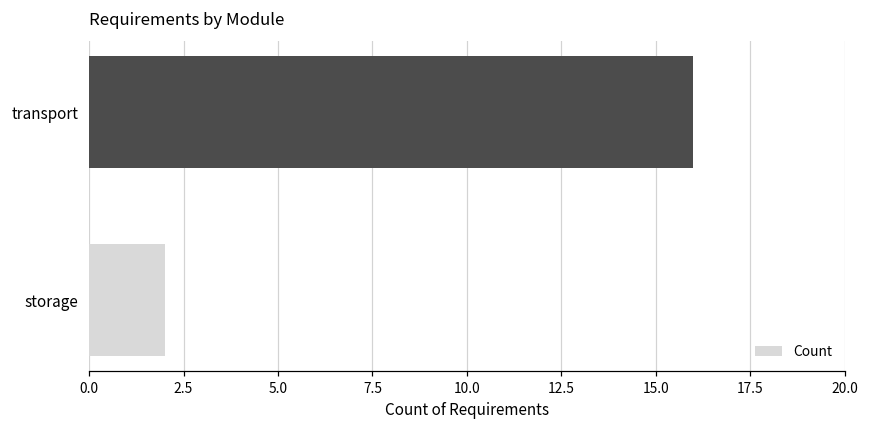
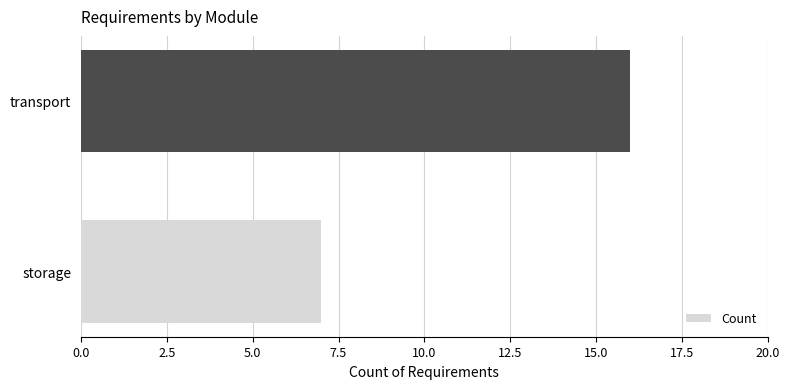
storage: 2 -> 7
